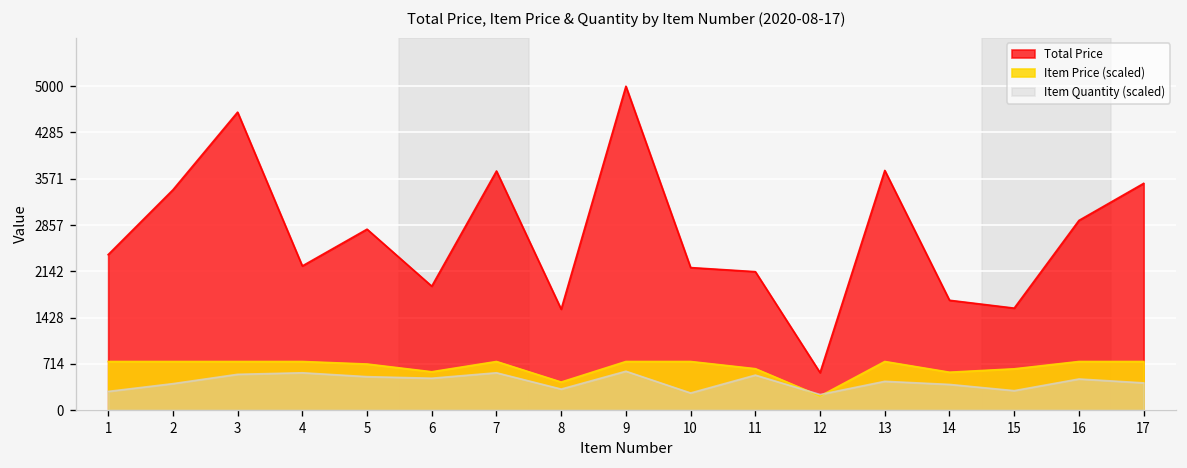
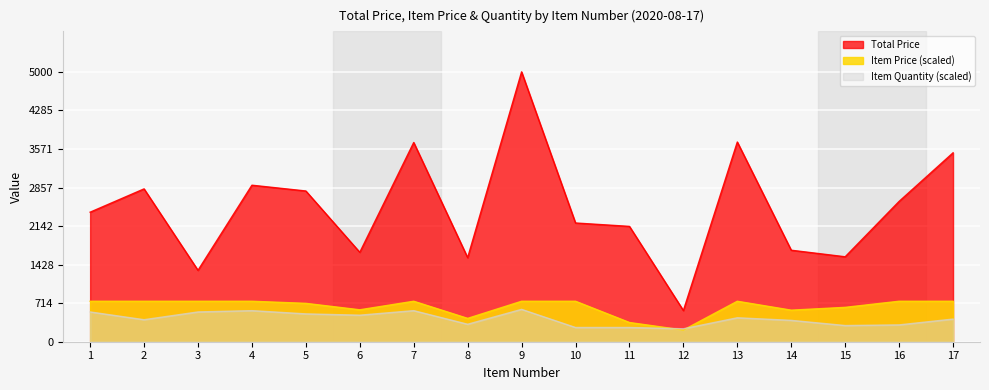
Item Quantity (scaled), 1: 300 -> 600
Total Price, 2: 3400 -> 2800
Total Price, 3: 4600 -> 1300
Total Price, 4: 2200 -> 2900
Total Price, 6: 1900 -> 1700
Item Price (scaled), 11: 600 -> 400
Item Quantity (scaled), 11: 500 -> 300
Total Price, 16: 2900 -> 2600
Item Quantity (scaled), 16: 500 -> 300
